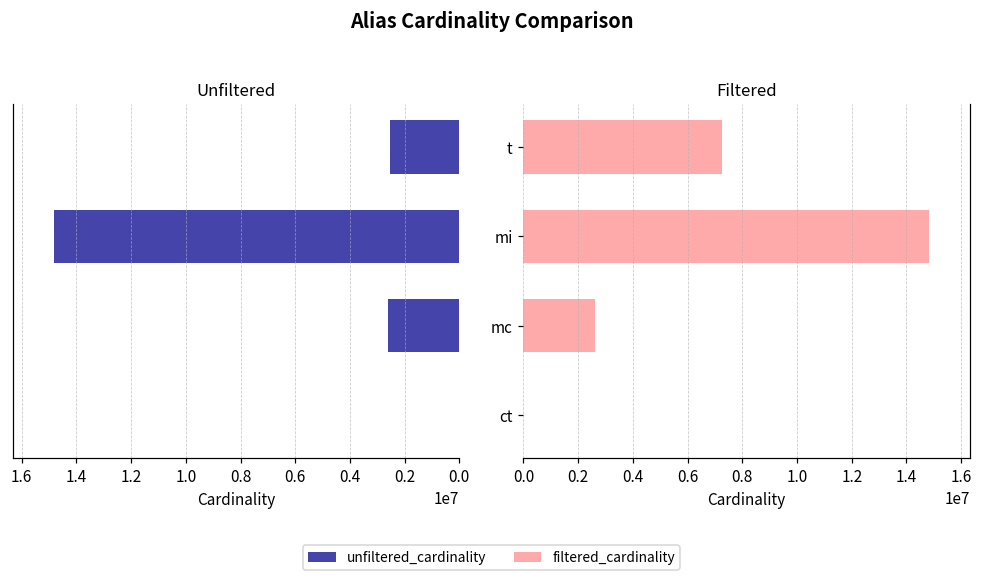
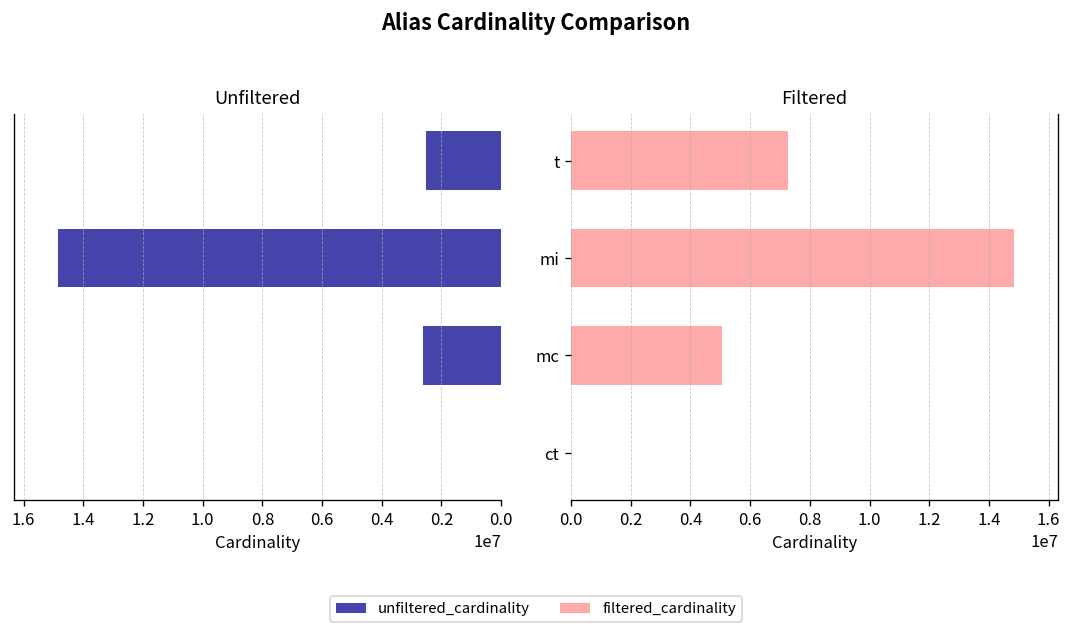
Filtered, mc: 2600000 -> 5100000
